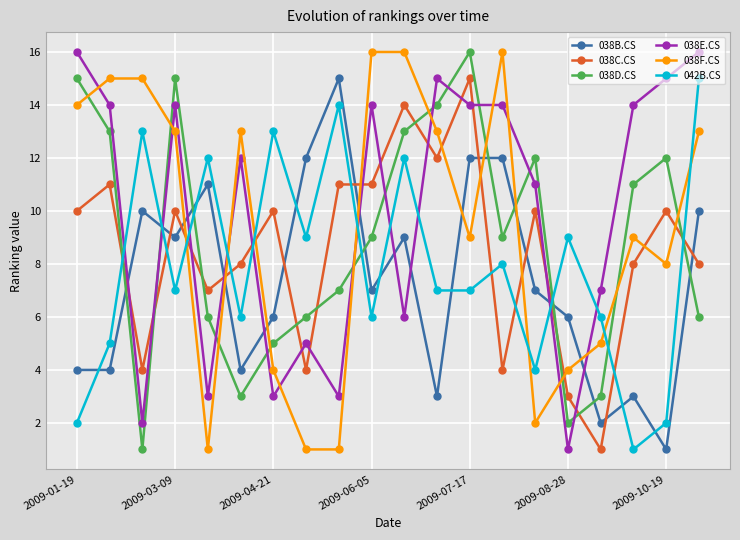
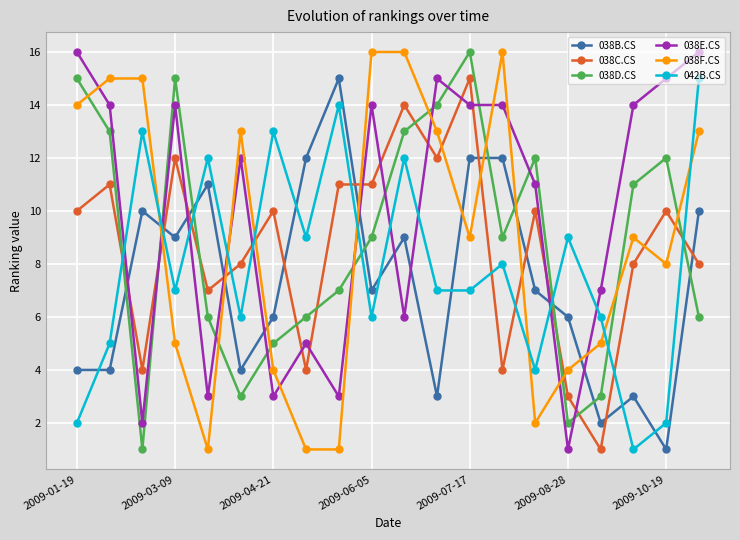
038C.CS, 2009-03-09: 10 -> 12
038F.CS, 2009-03-09: 13 -> 5
